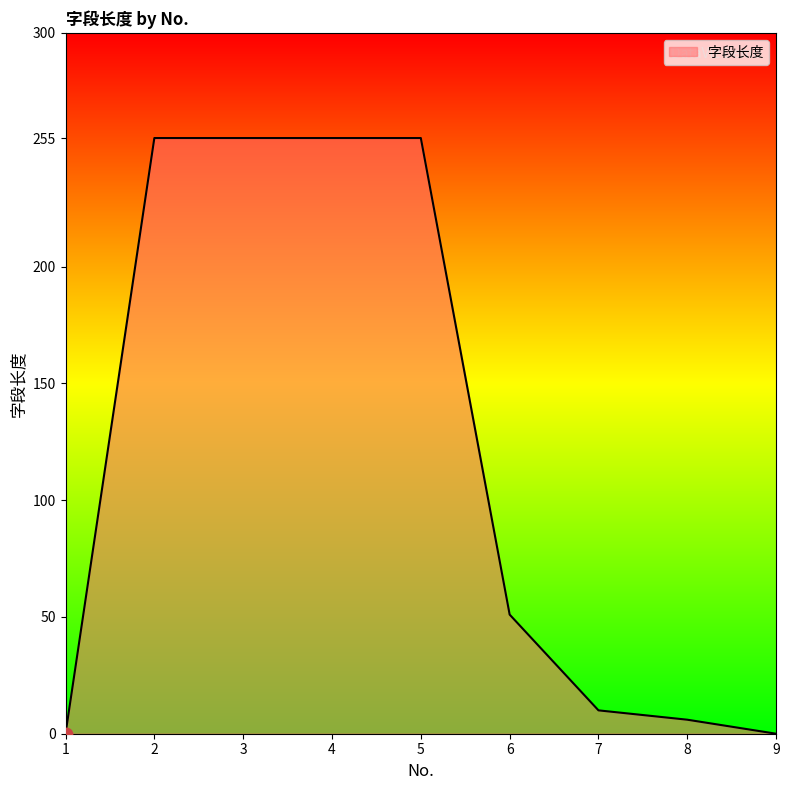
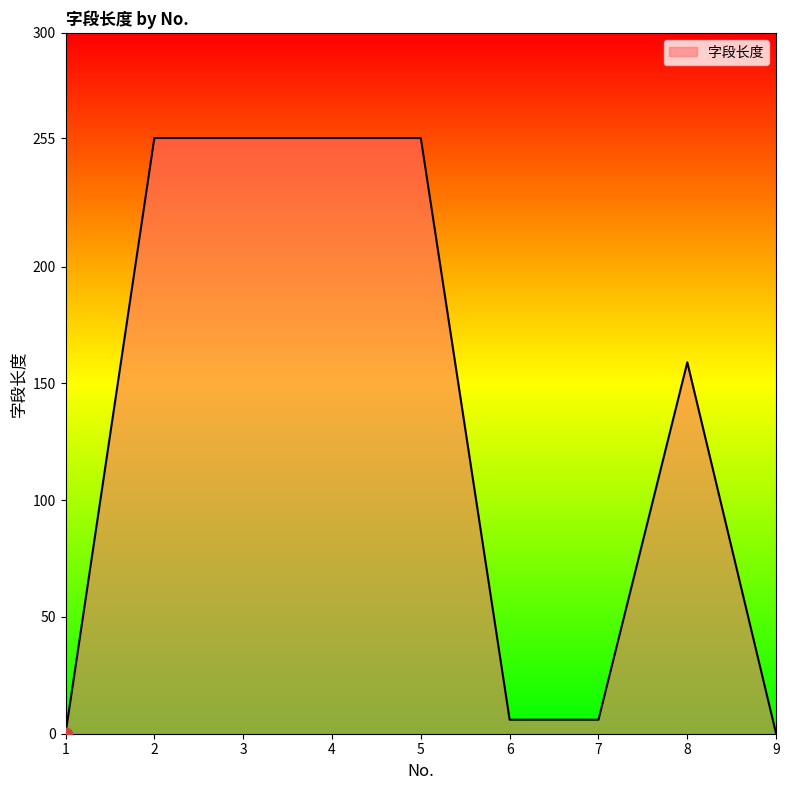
字段长度, 6: 51 -> 6
字段长度, 7: 10 -> 6
字段长度, 8: 6 -> 159
